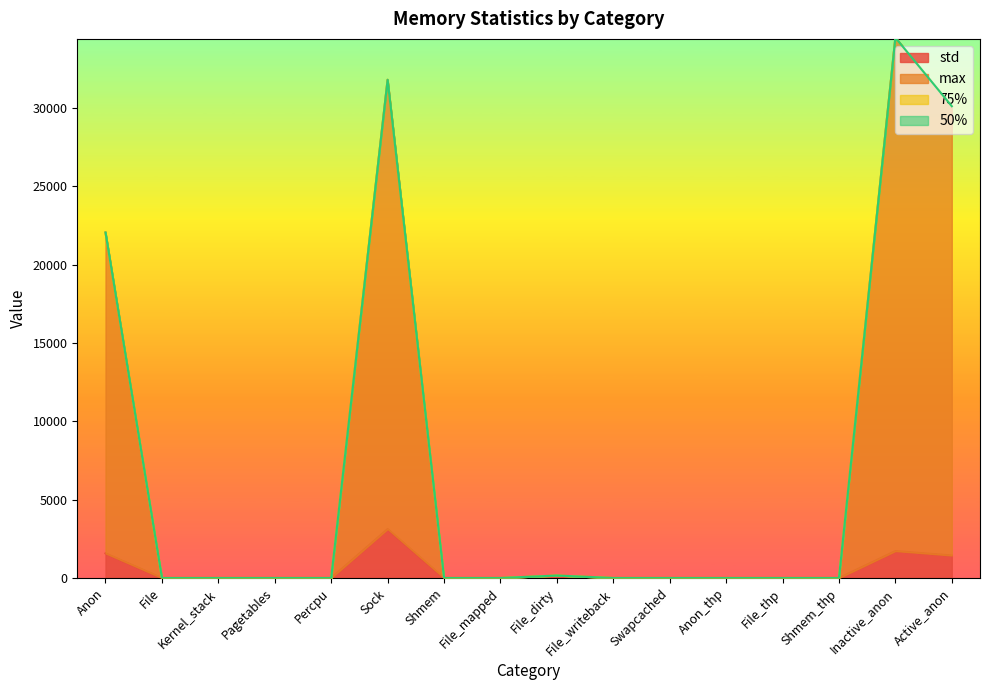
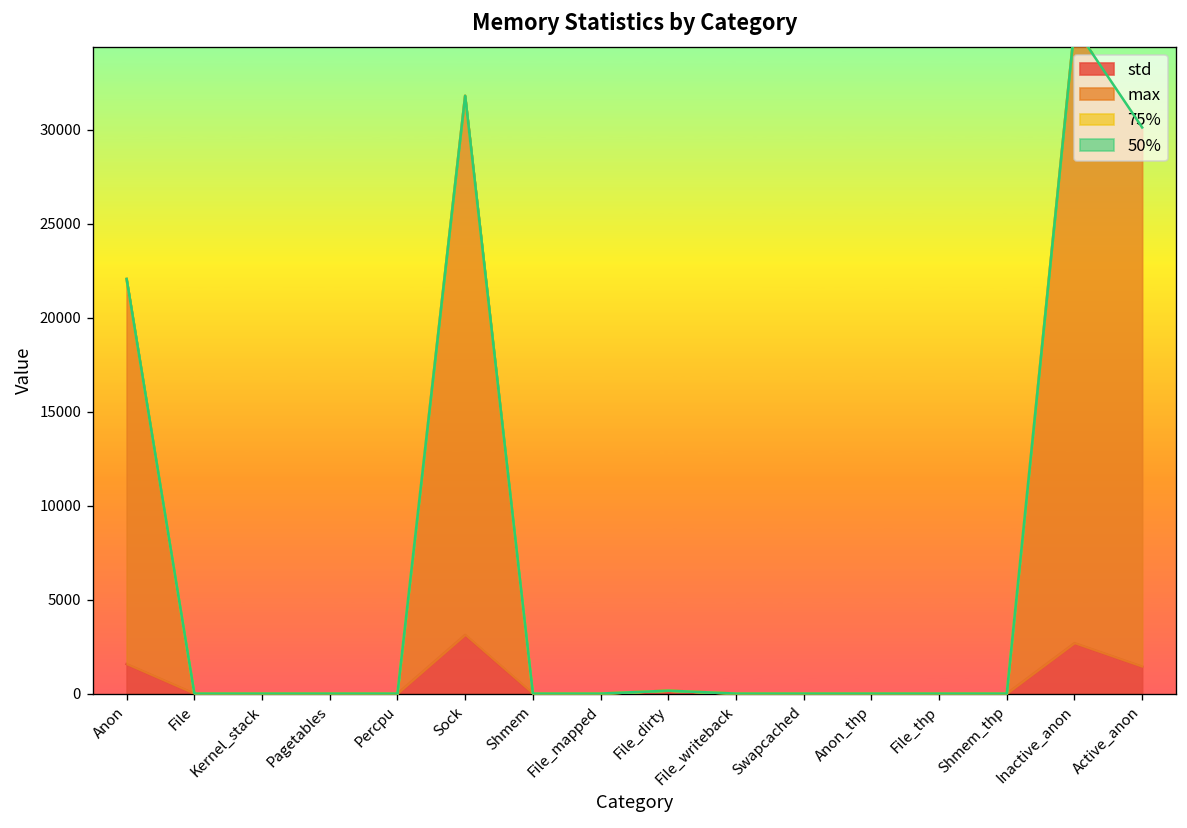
std, Inactive_anon: 1700 -> 2700
